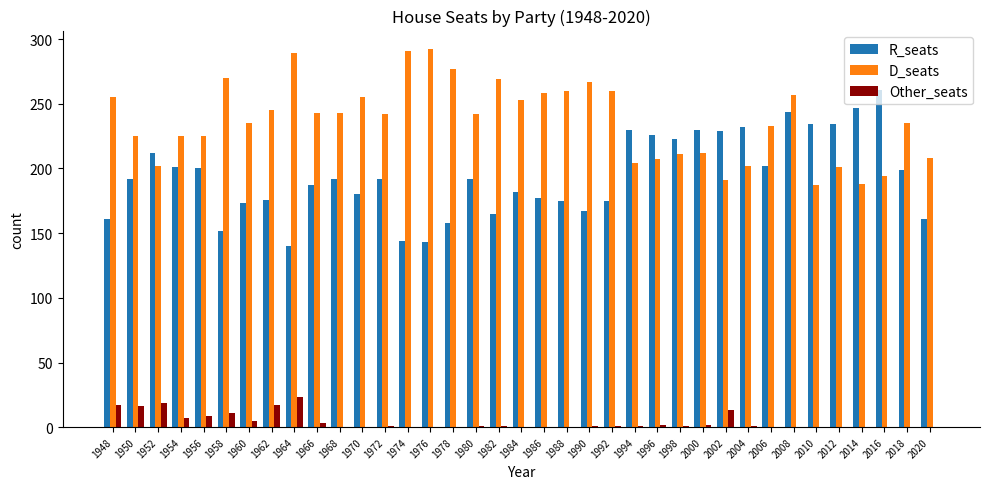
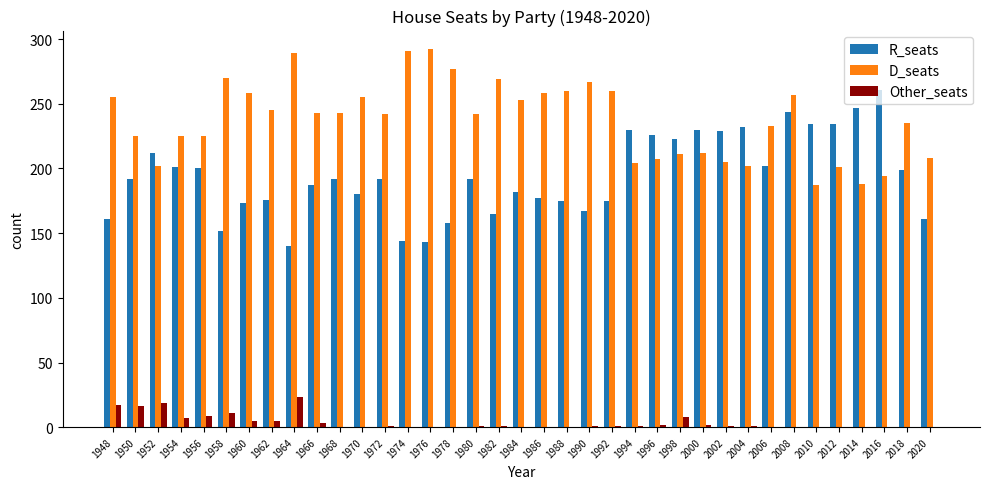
D_seats, 1960: 235 -> 258
Other_seats, 1962: 17 -> 5
Other_seats, 1998: 1 -> 8
D_seats, 2002: 191 -> 205
Other_seats, 2002: 13 -> 1
